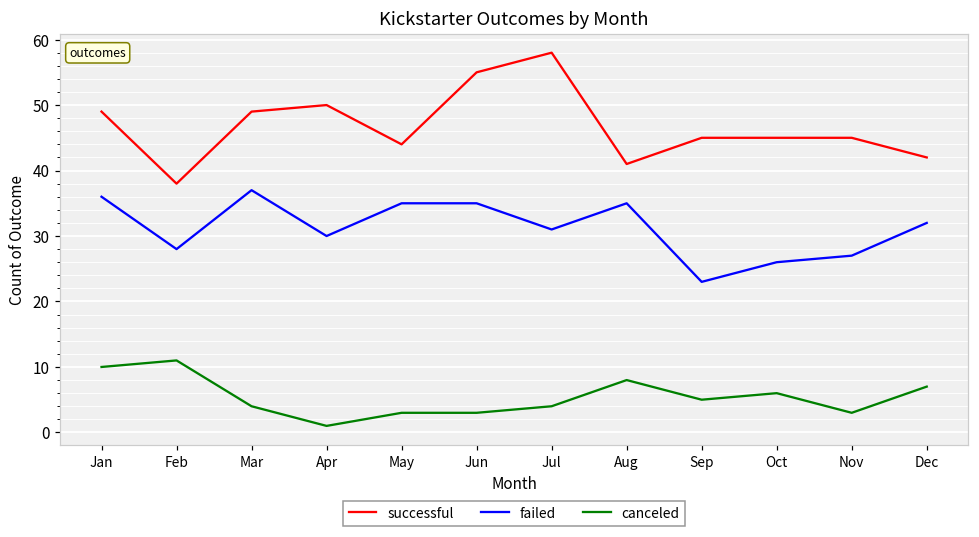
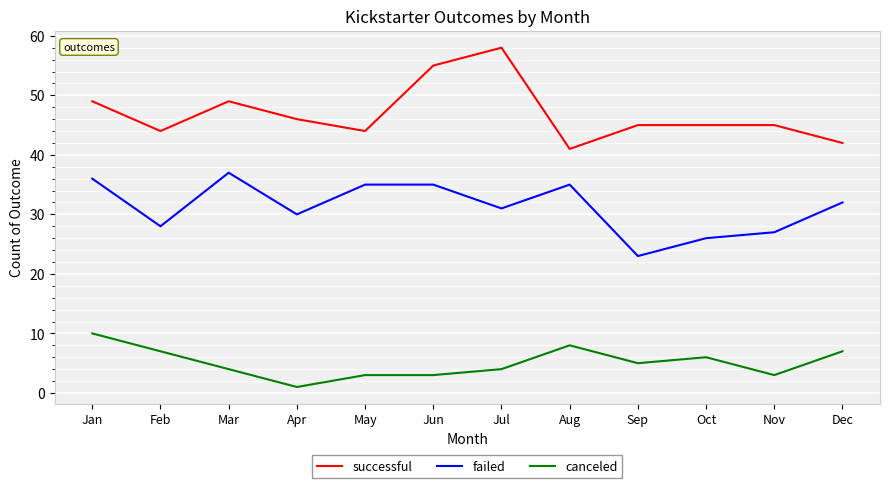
successful, Feb: 38 -> 44
canceled, Feb: 11 -> 7
successful, Apr: 50 -> 46
